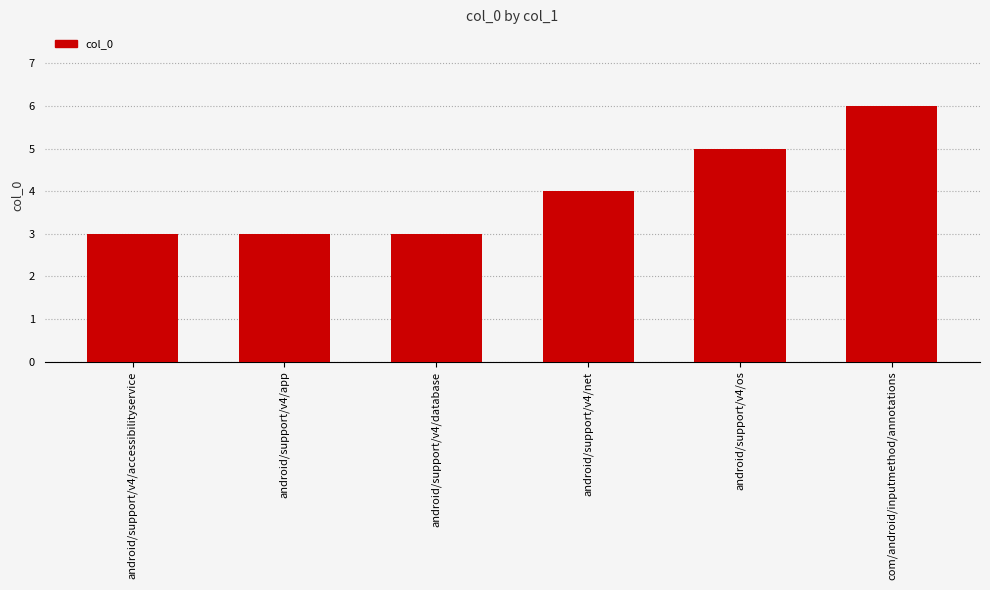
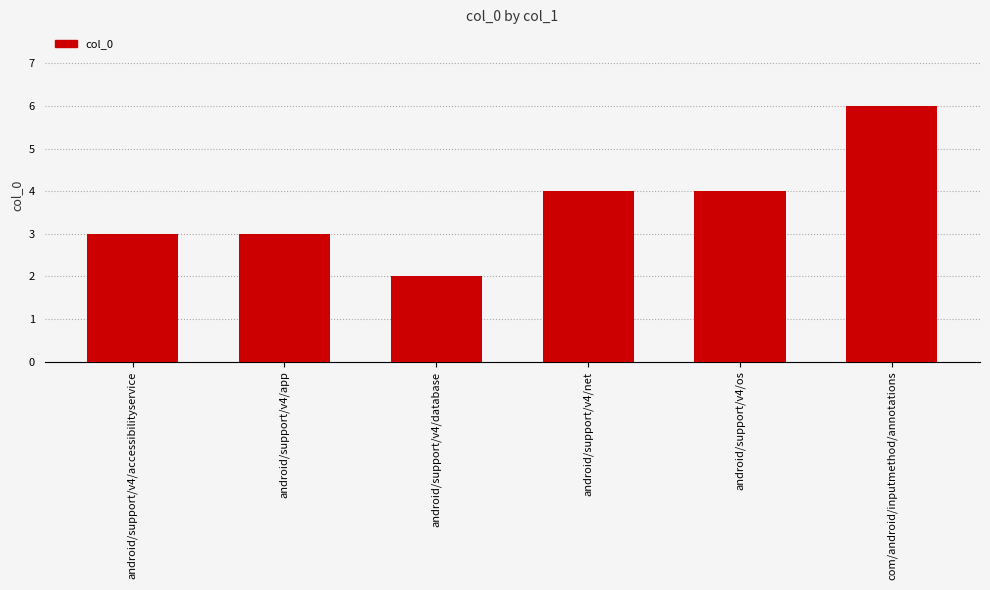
android/support/v4/database: 3 -> 2
android/support/v4/os: 5 -> 4
